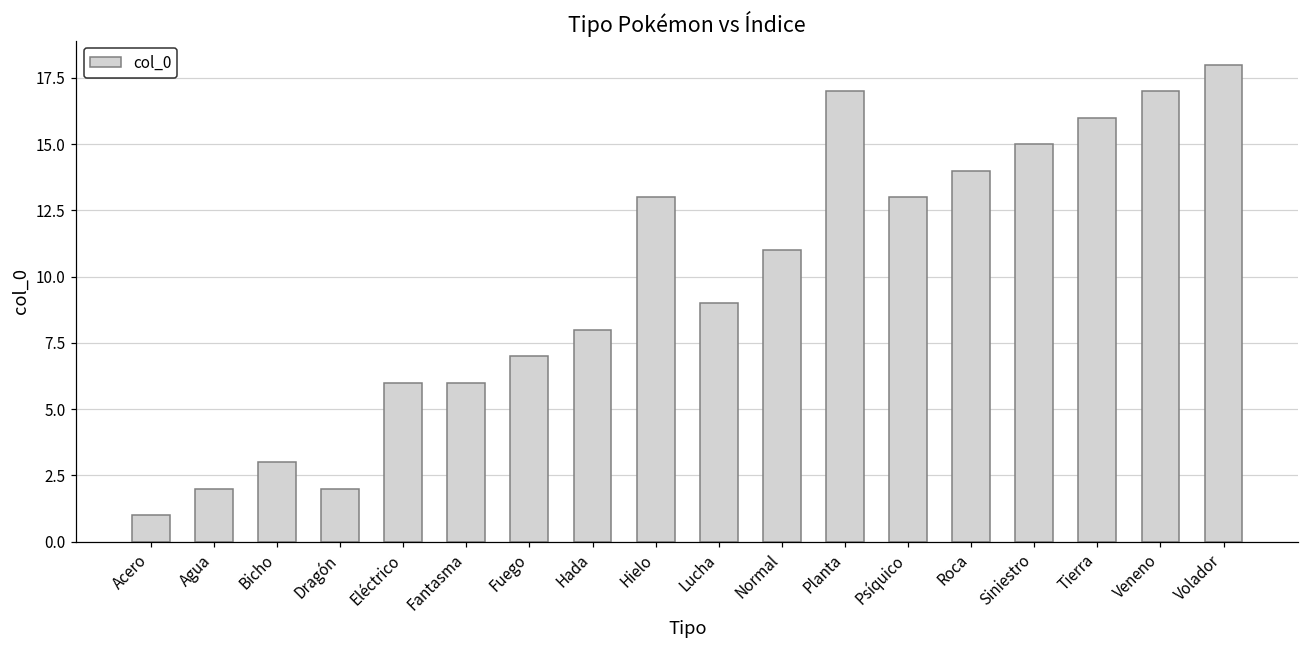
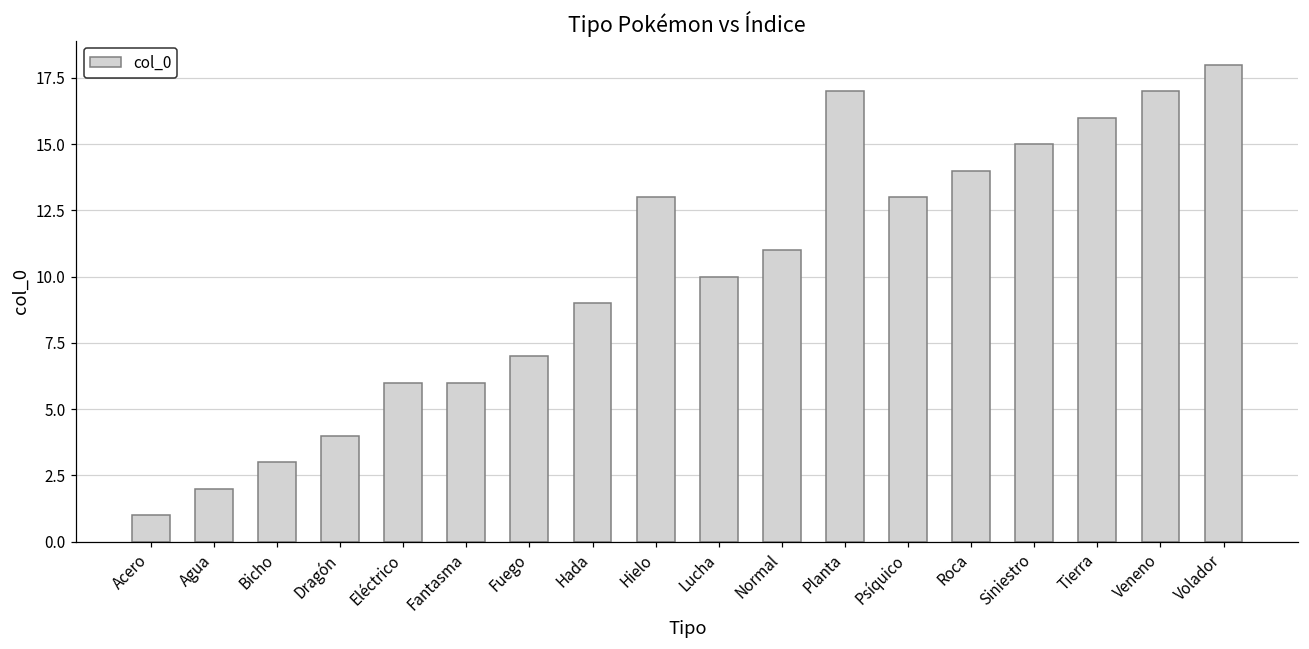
Dragón: 2 -> 4
Hada: 8 -> 9
Lucha: 9 -> 10
